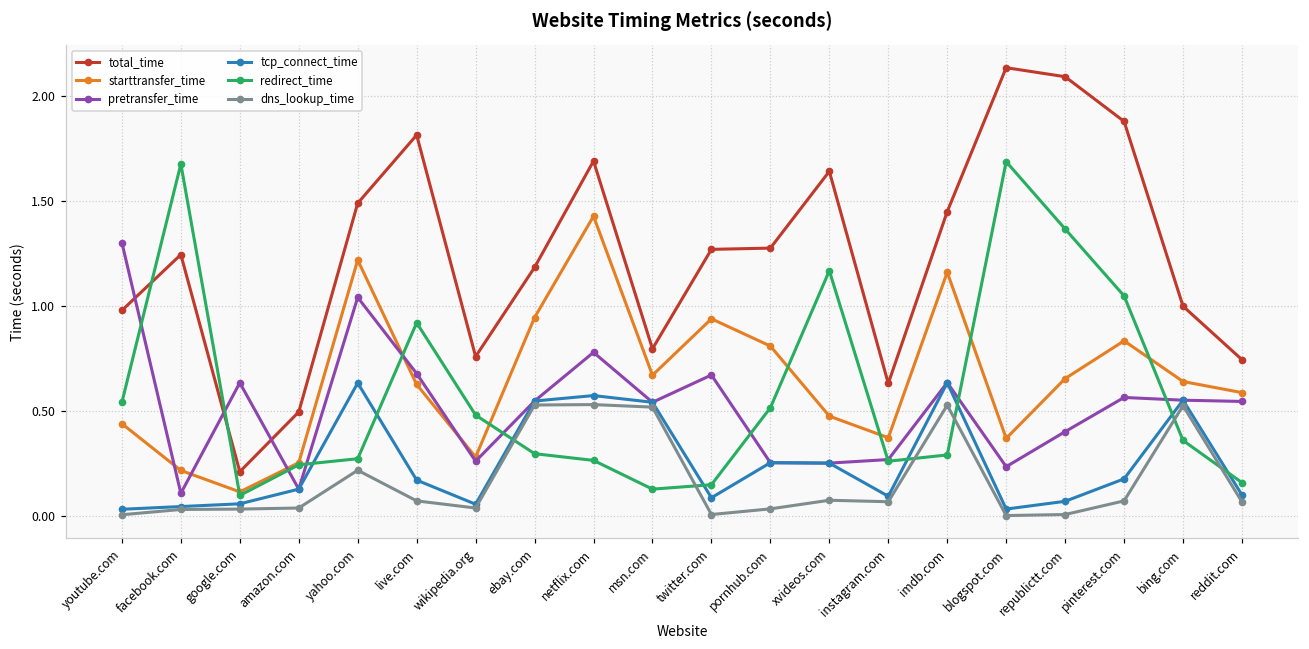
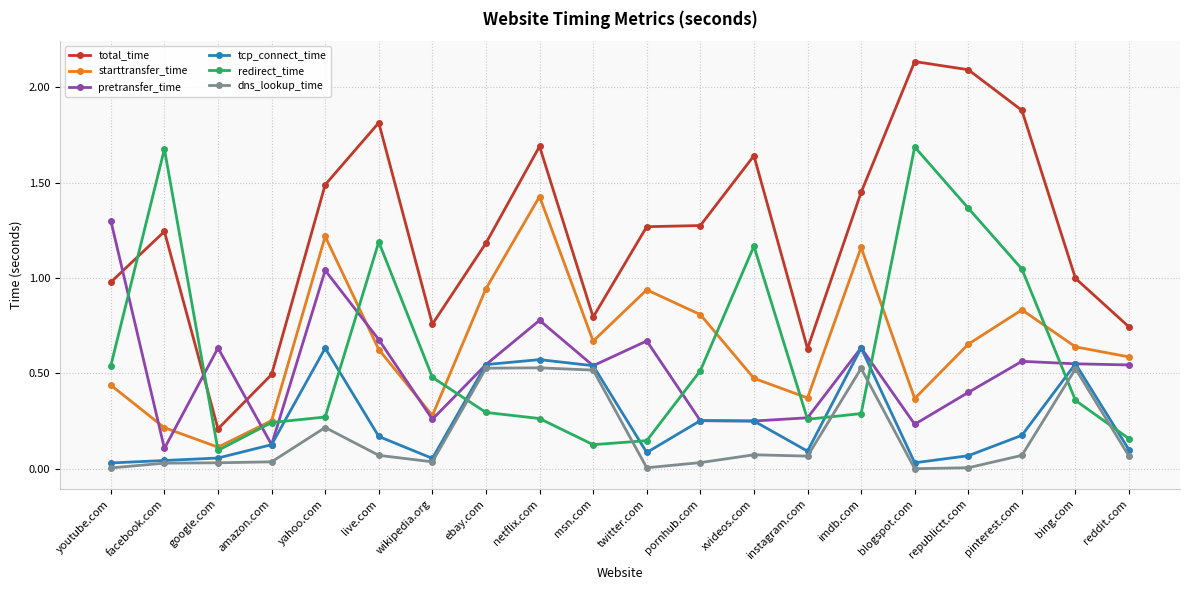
redirect_time, live.com: 0.92 -> 1.19
